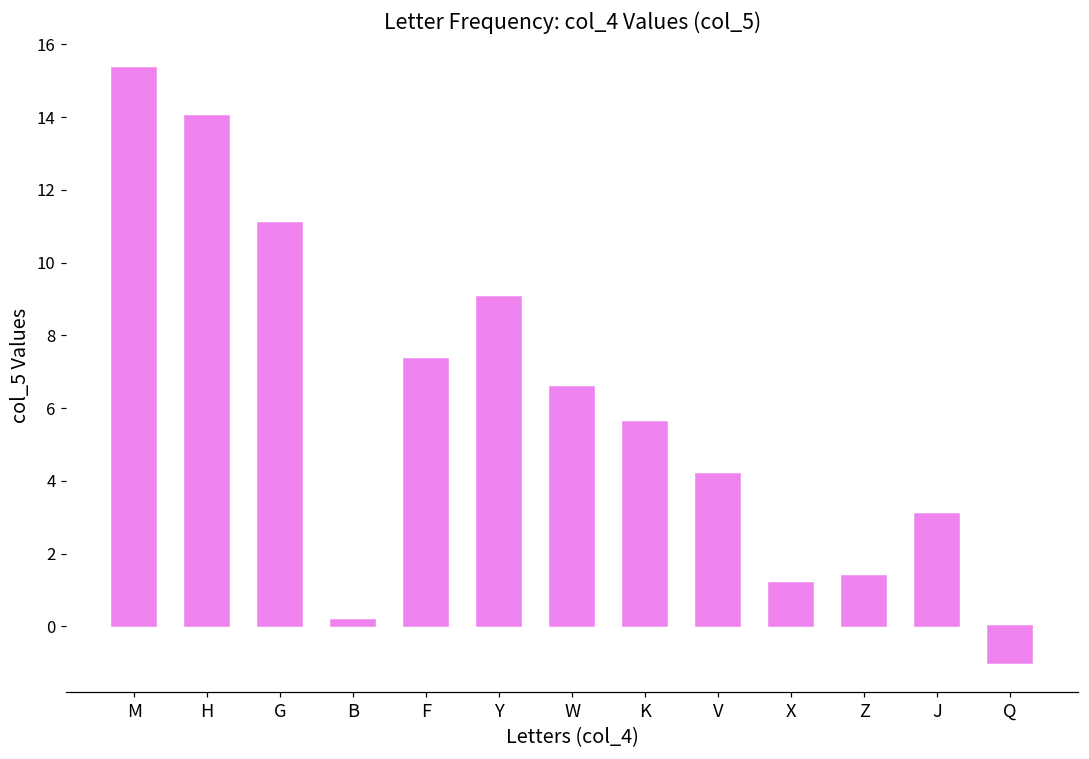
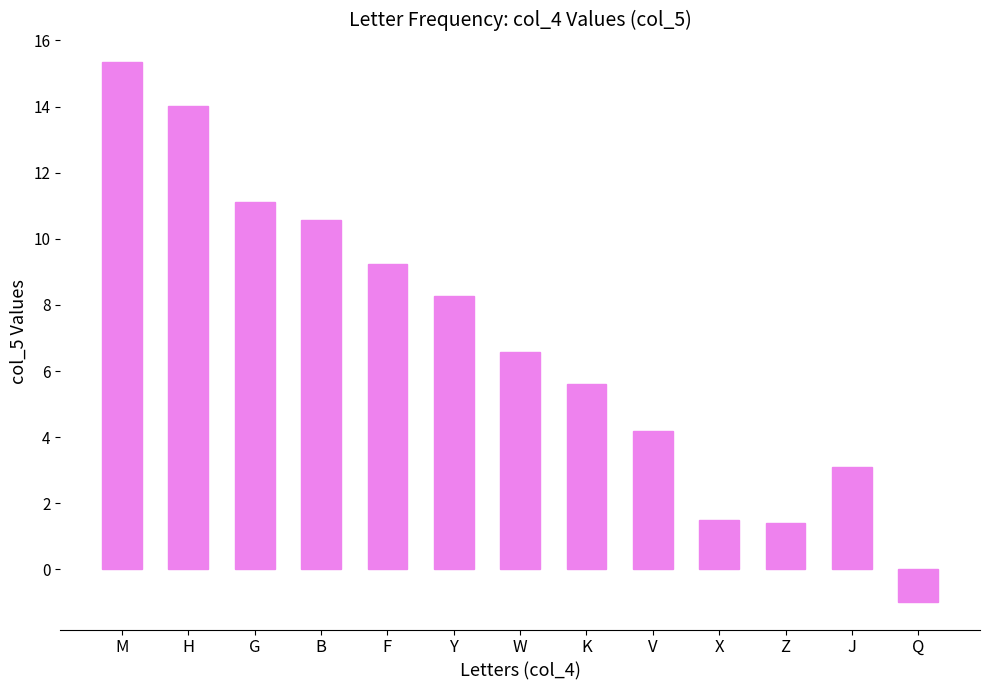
B: 0.2 -> 10.6
F: 7.4 -> 9.2
Y: 9.1 -> 8.3
X: 1.2 -> 1.5
